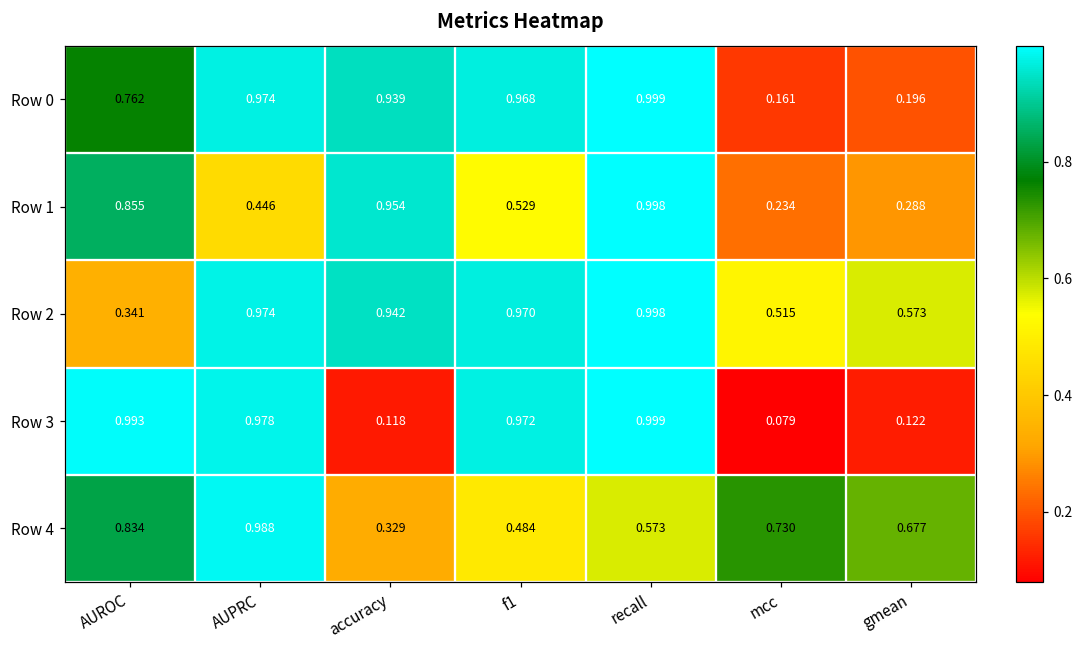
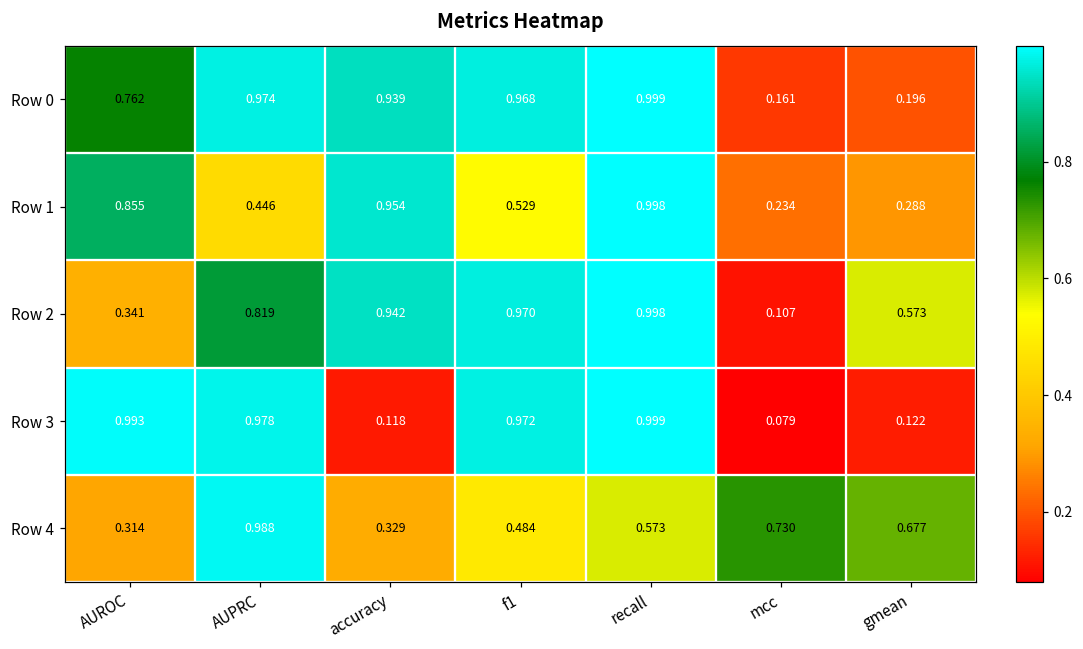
Row 2, AUPRC: 0.974 -> 0.819
Row 2, mcc: 0.515 -> 0.107
Row 4, AUROC: 0.834 -> 0.314
